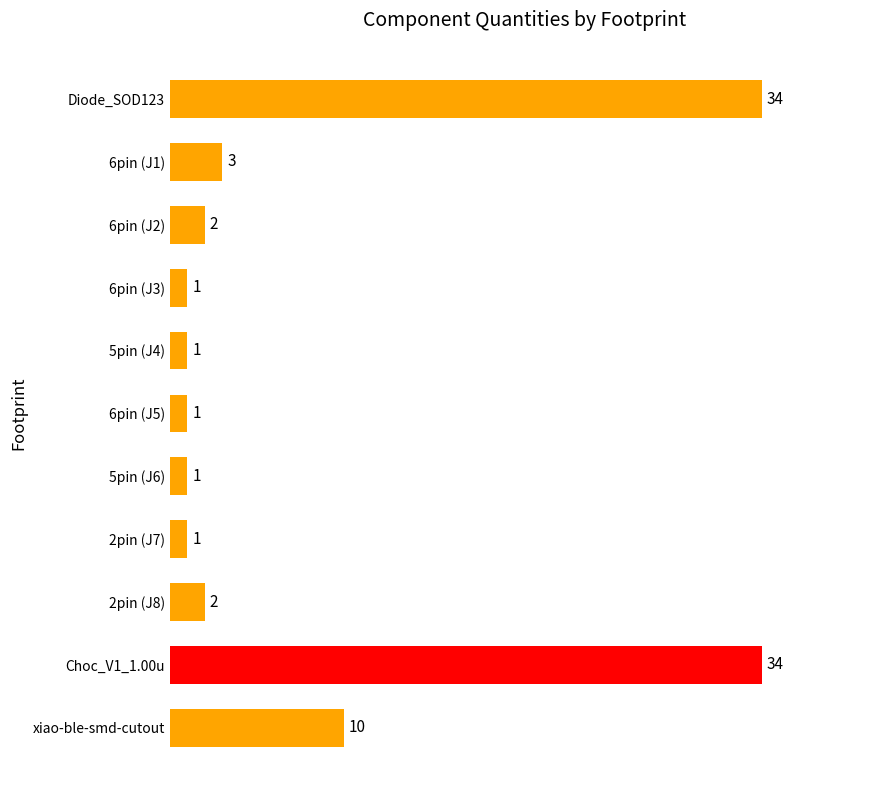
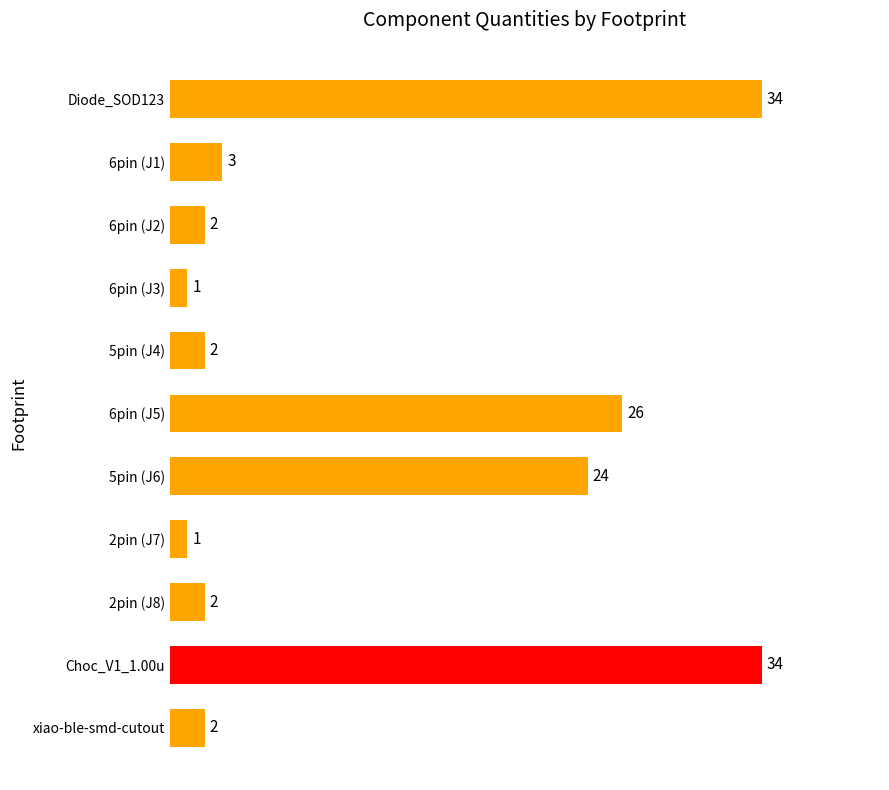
5pin (J4): 1 -> 2
6pin (J5): 1 -> 26
5pin (J6): 1 -> 24
xiao-ble-smd-cutout: 10 -> 2
